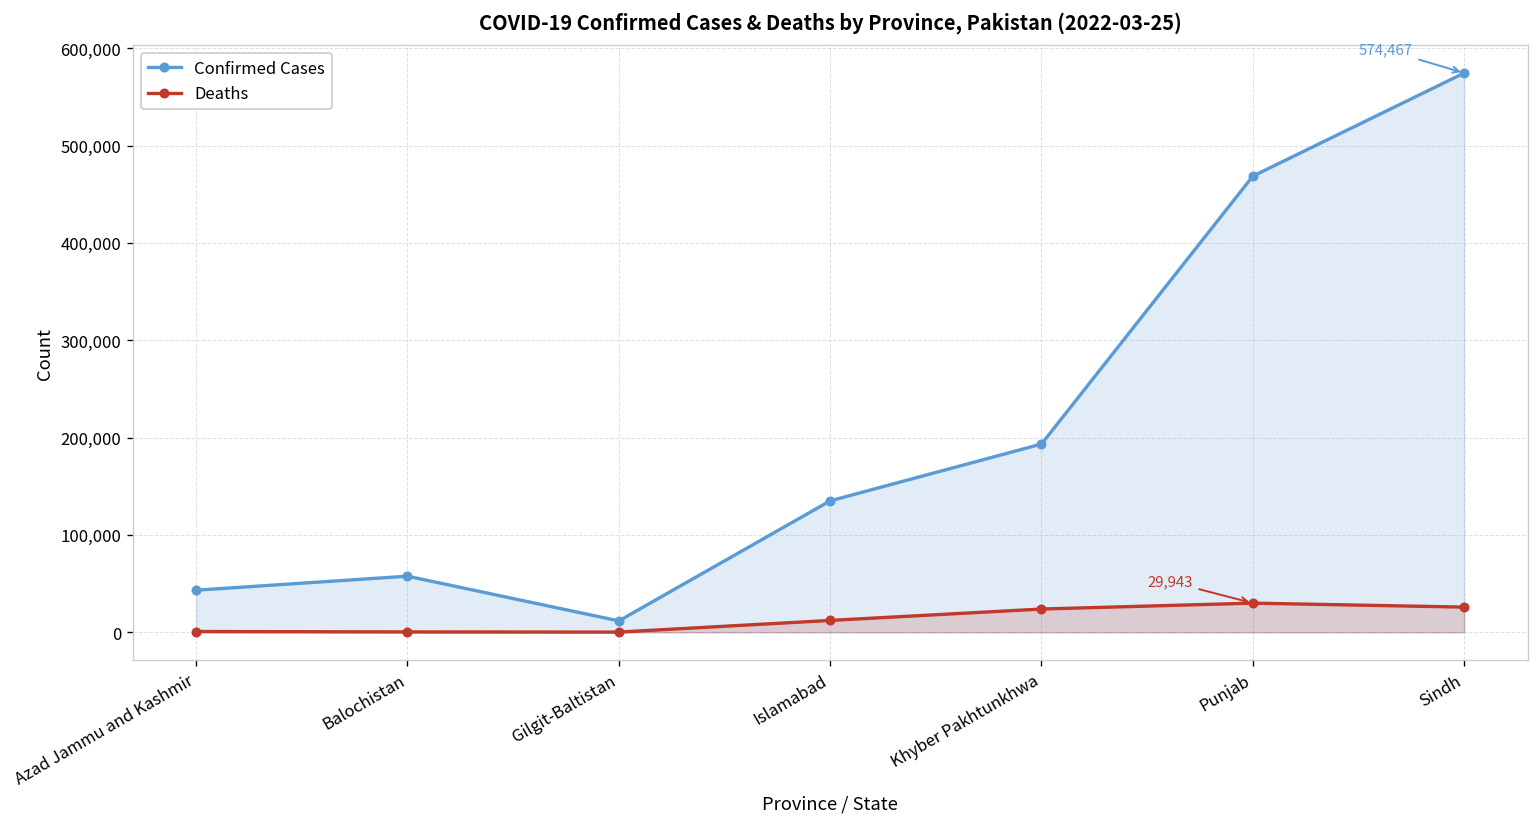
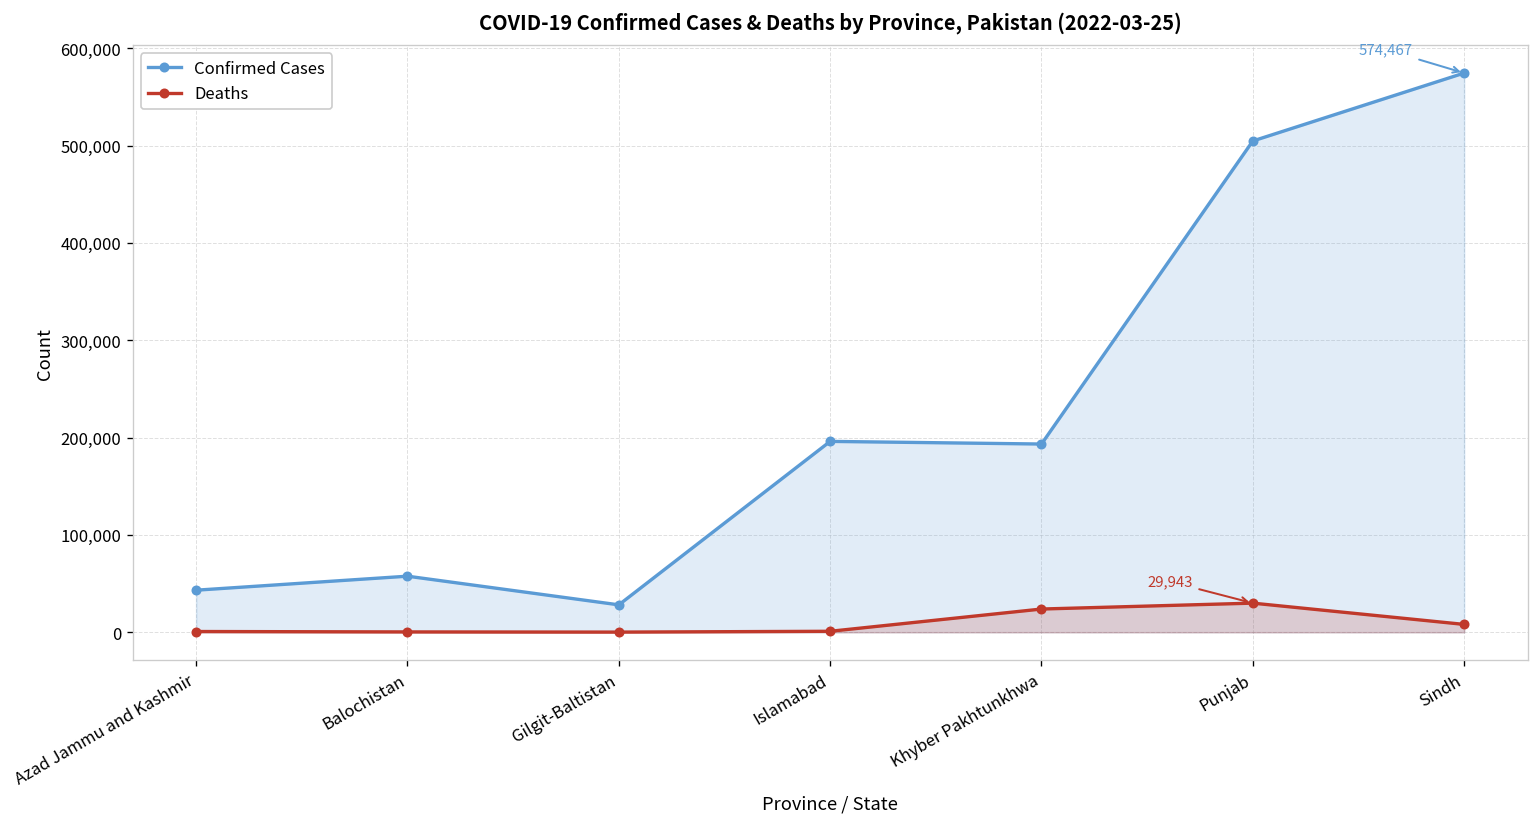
Confirmed Cases, Gilgit-Baltistan: 10,000 -> 30,000
Confirmed Cases, Islamabad: 140,000 -> 200,000
Deaths, Islamabad: 10,000 -> 0
Confirmed Cases, Punjab: 470,000 -> 500,000
Deaths, Sindh: 30,000 -> 10,000
